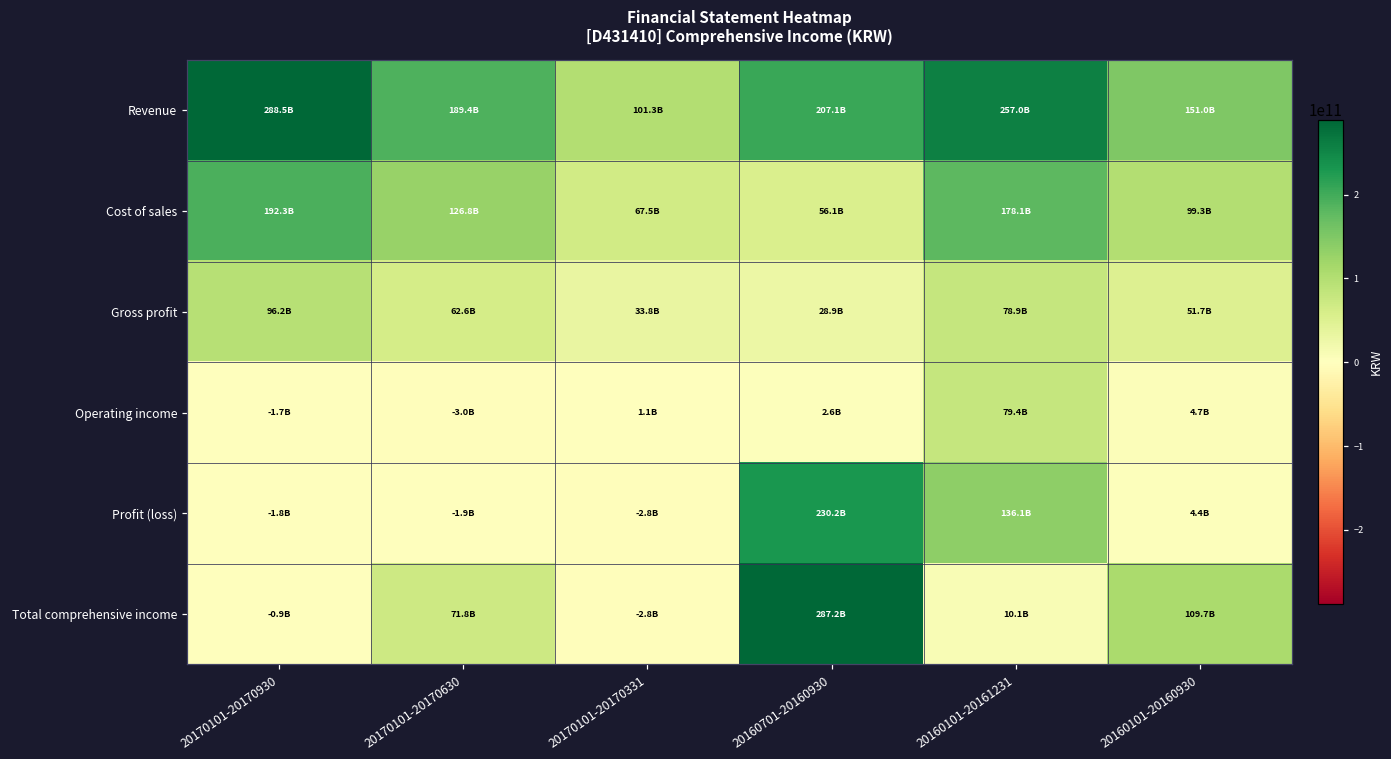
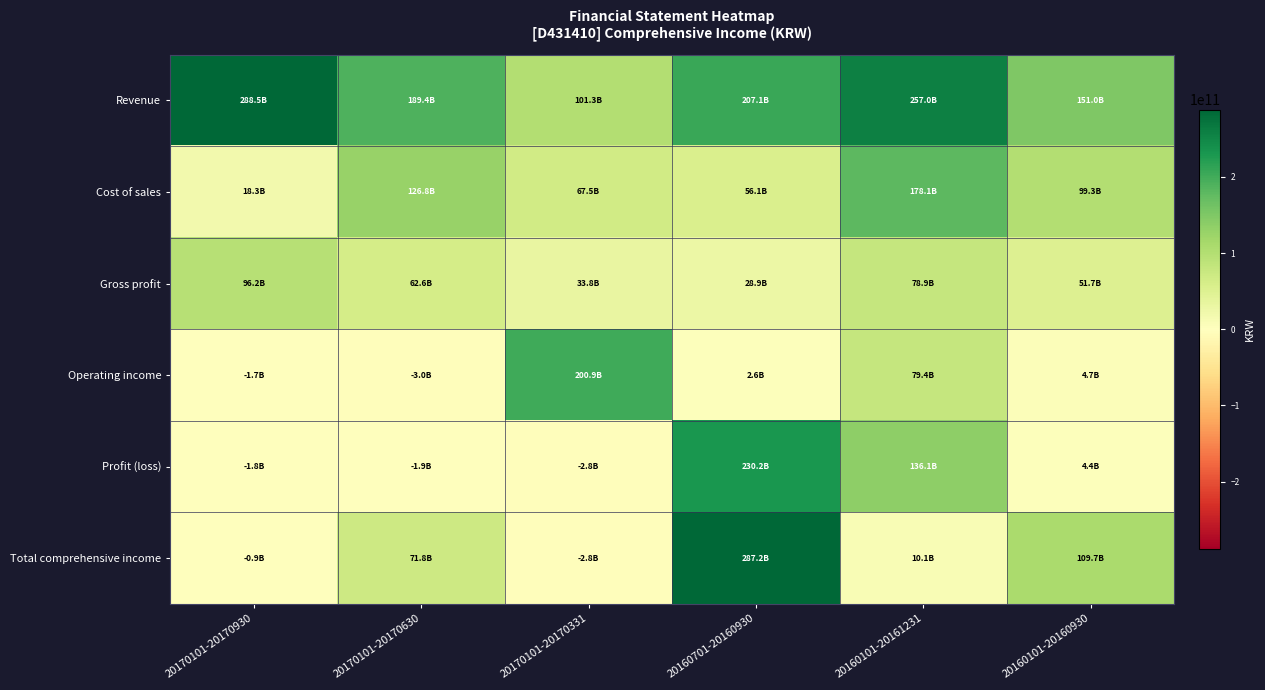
Cost of sales, 20170101-20170930: 192.3B -> 18.3B
Operating income, 20170101-20170331: 1.1B -> 200.9B
